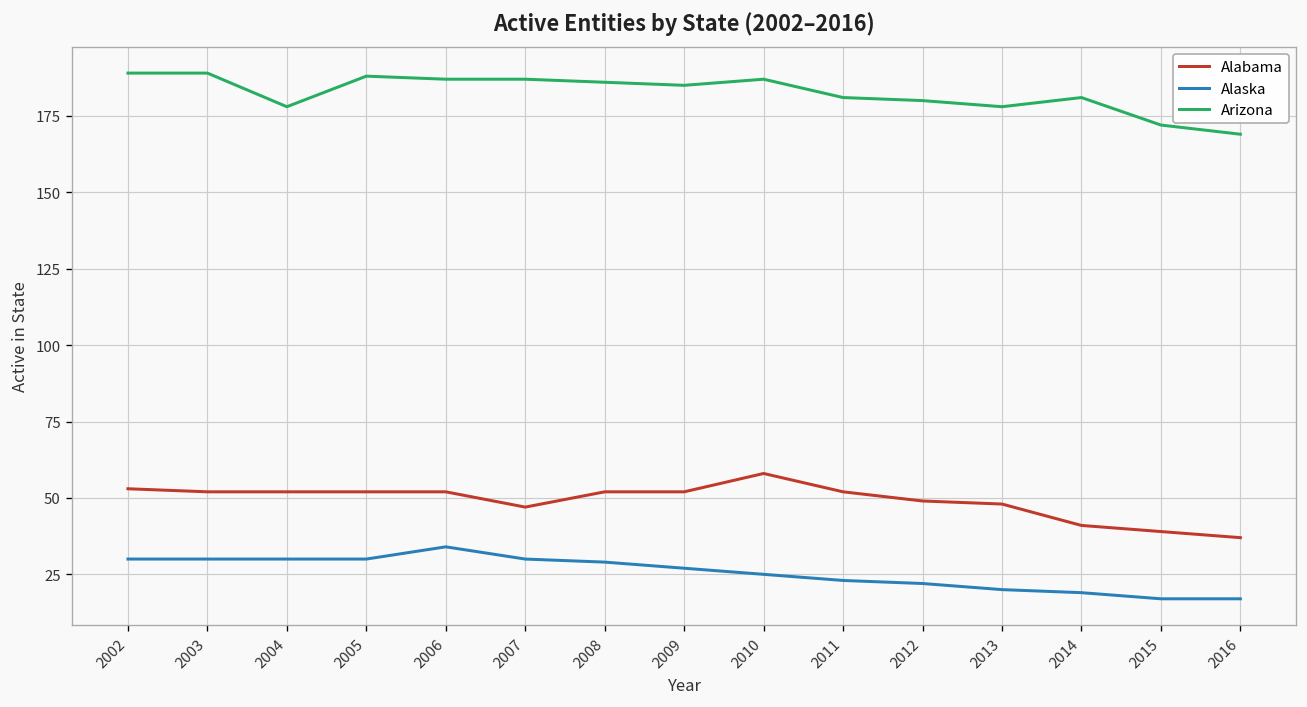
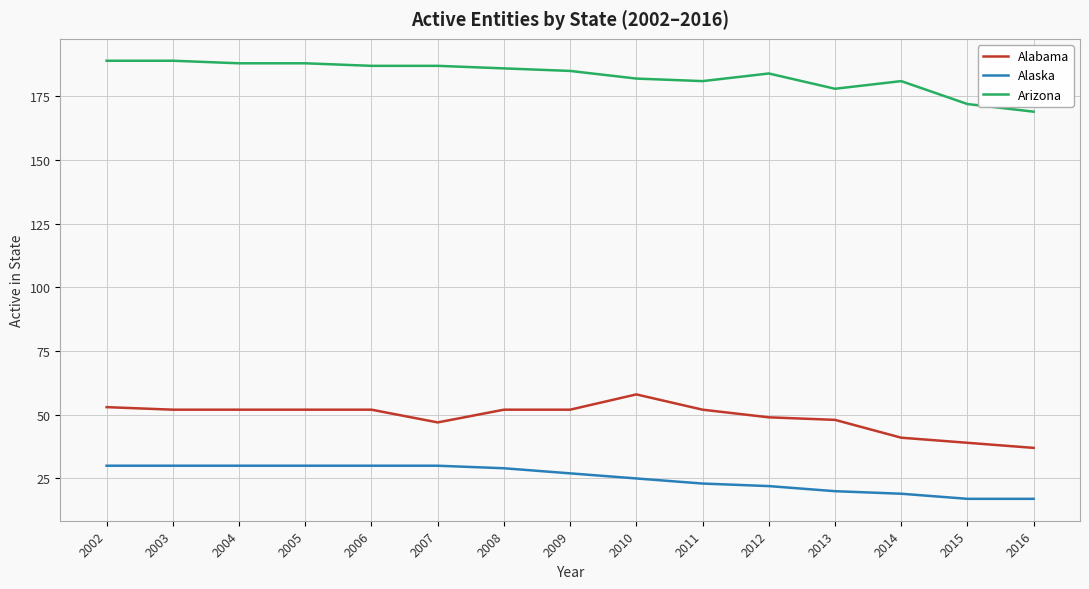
Arizona, 2004: 178 -> 188
Alaska, 2006: 34 -> 30
Arizona, 2010: 187 -> 182
Arizona, 2012: 180 -> 184
